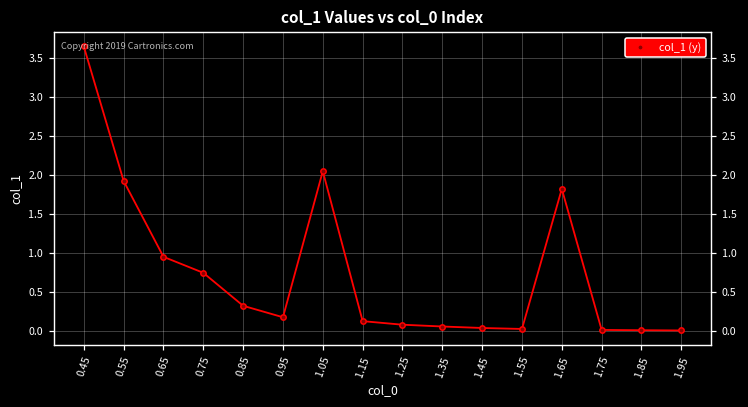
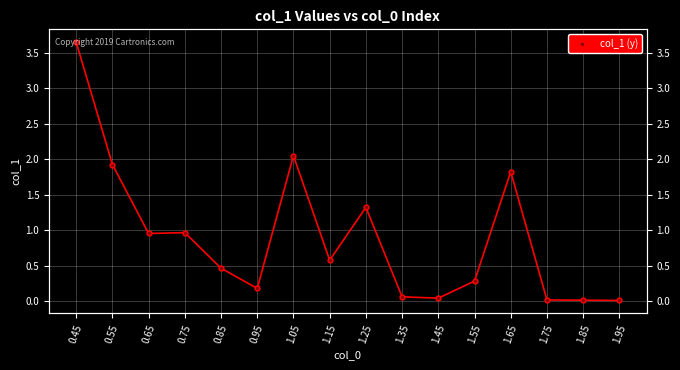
0.75: 0.7 -> 1.0
0.85: 0.3 -> 0.5
1.15: 0.1 -> 0.6
1.25: 0.1 -> 1.3
1.55: 0.0 -> 0.3
